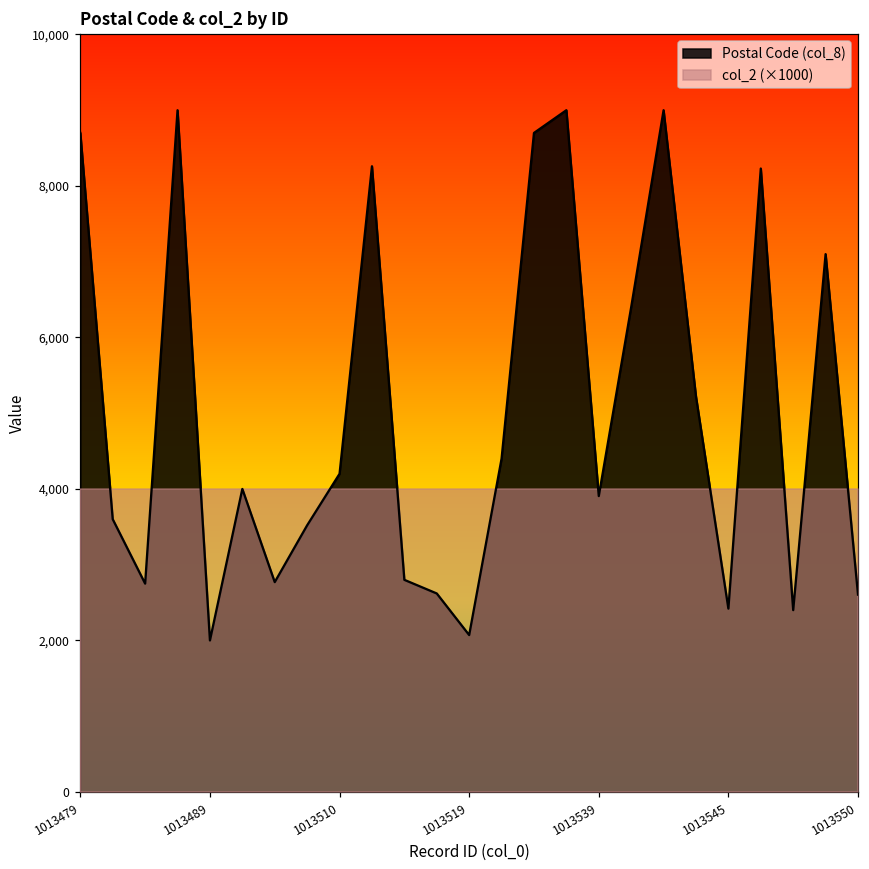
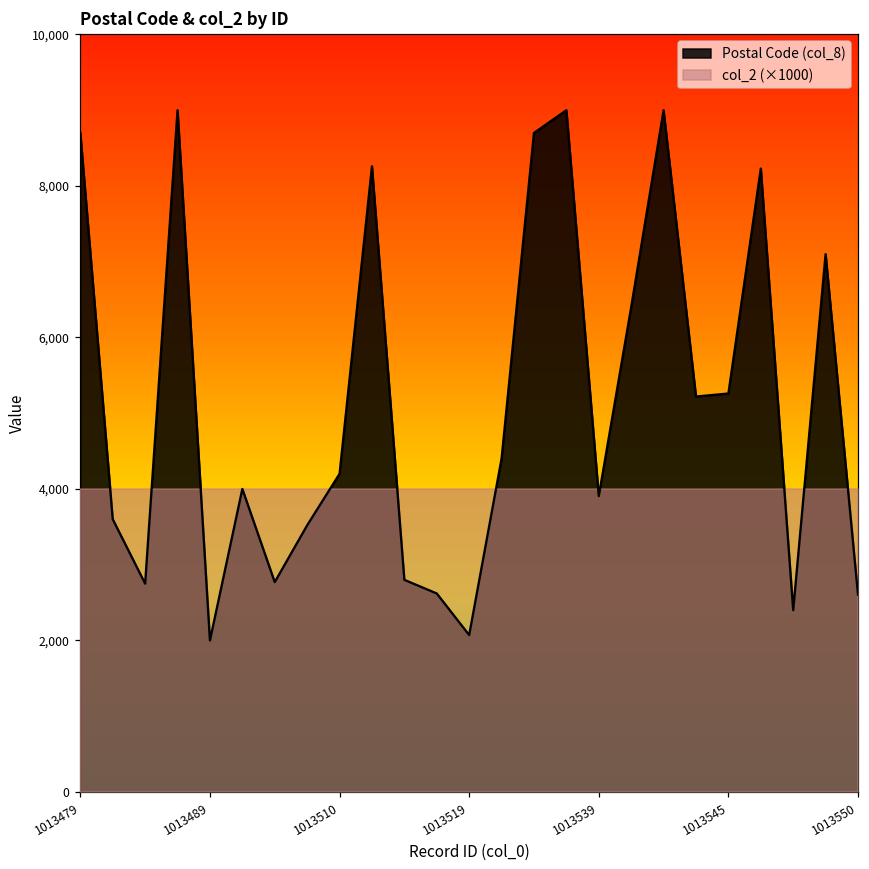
Postal Code (col_8), 1013545: 2,400 -> 5,300
